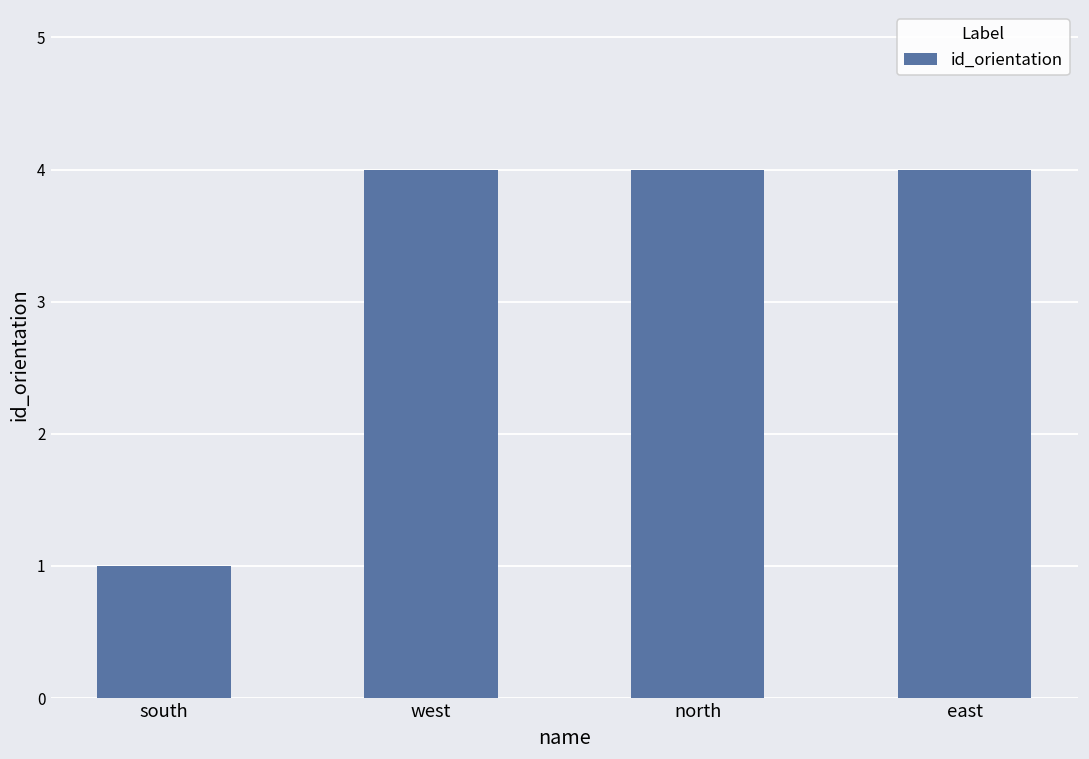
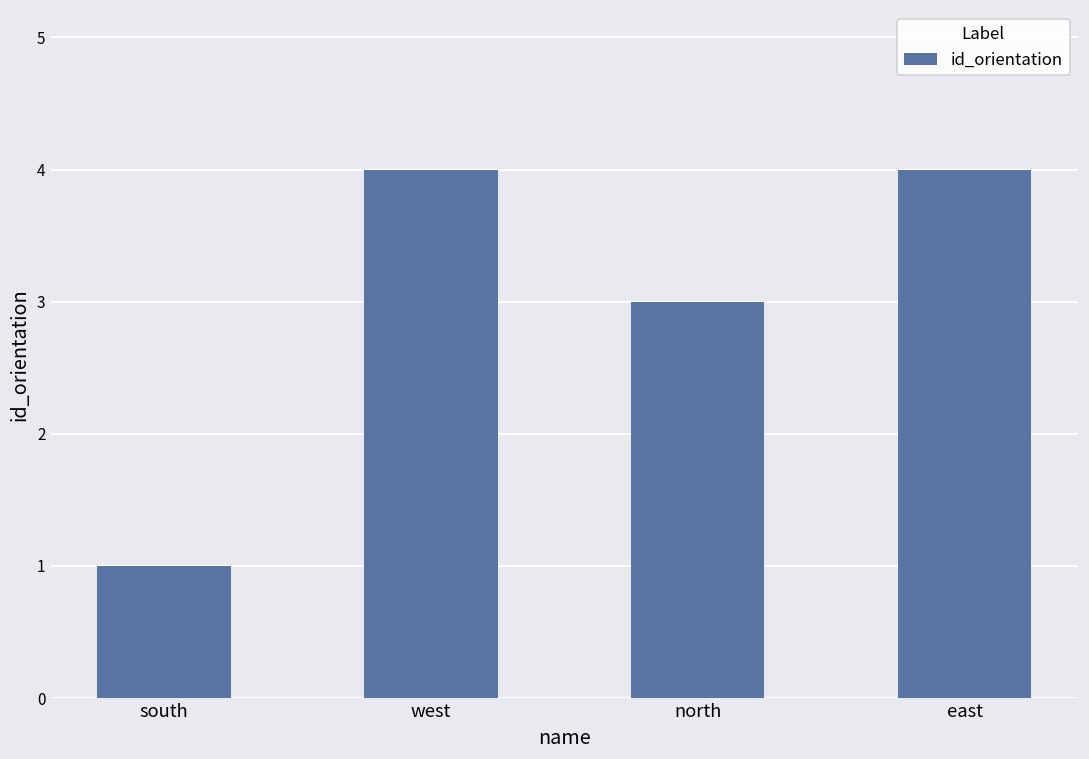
north: 4 -> 3
